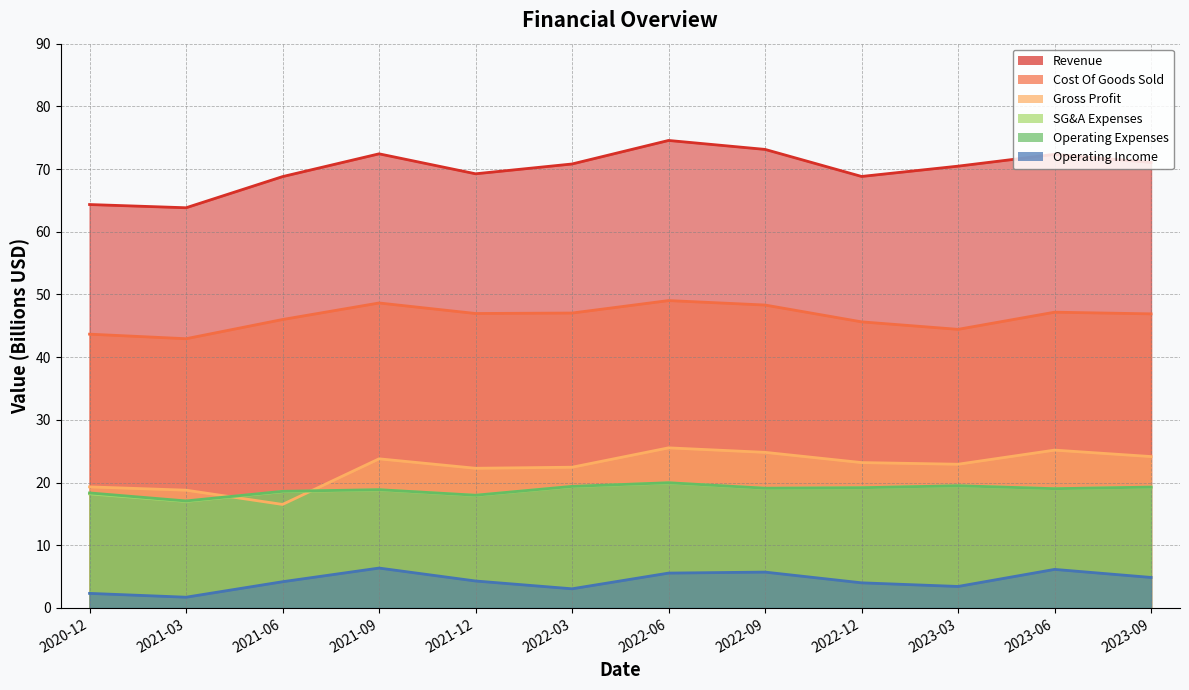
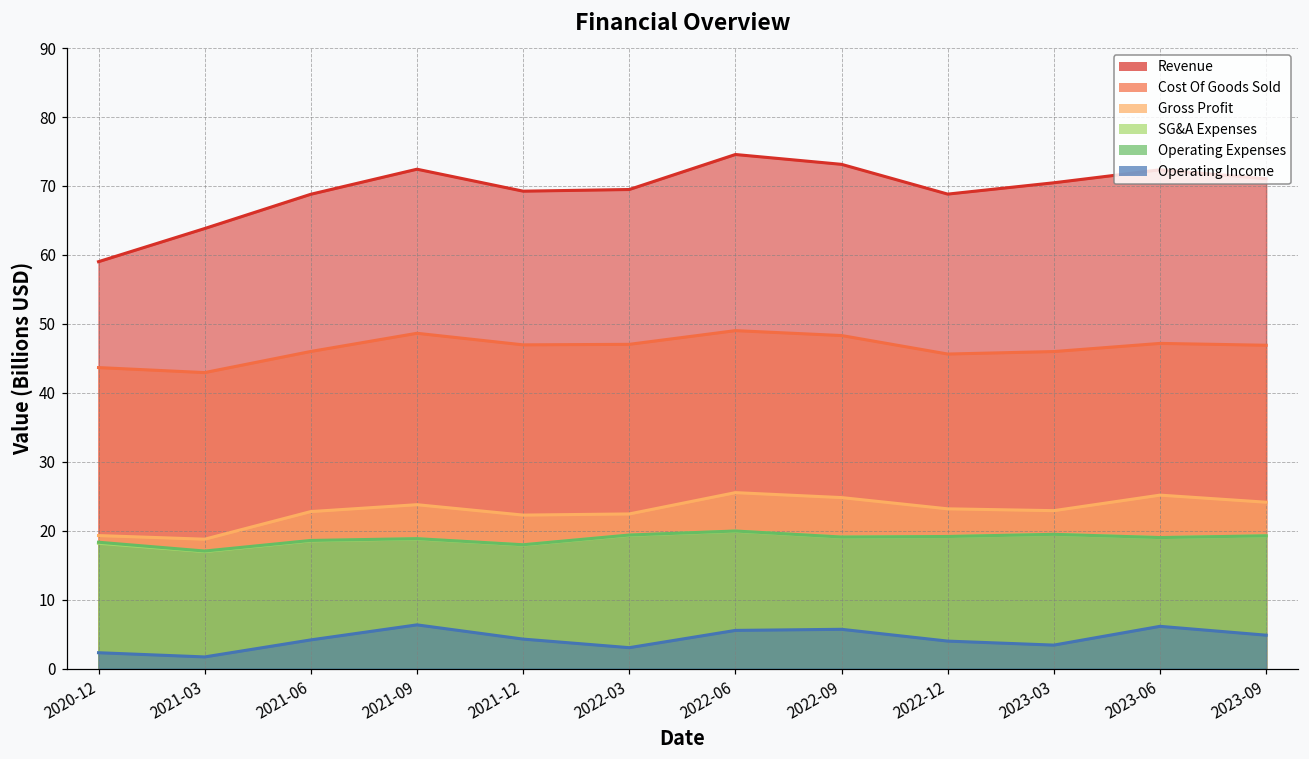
Revenue, 2020-12: 64 -> 59
Gross Profit, 2021-06: 17 -> 23
Revenue, 2022-03: 71 -> 69
Cost Of Goods Sold, 2023-03: 44 -> 46
